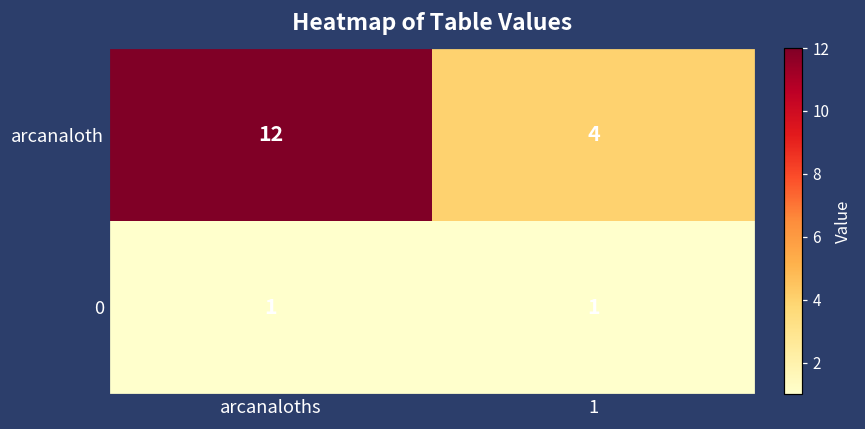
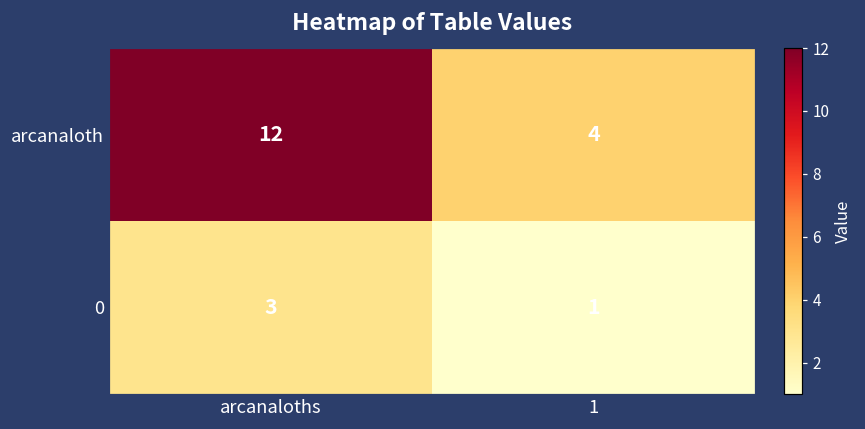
0, arcanaloths: 1 -> 3
